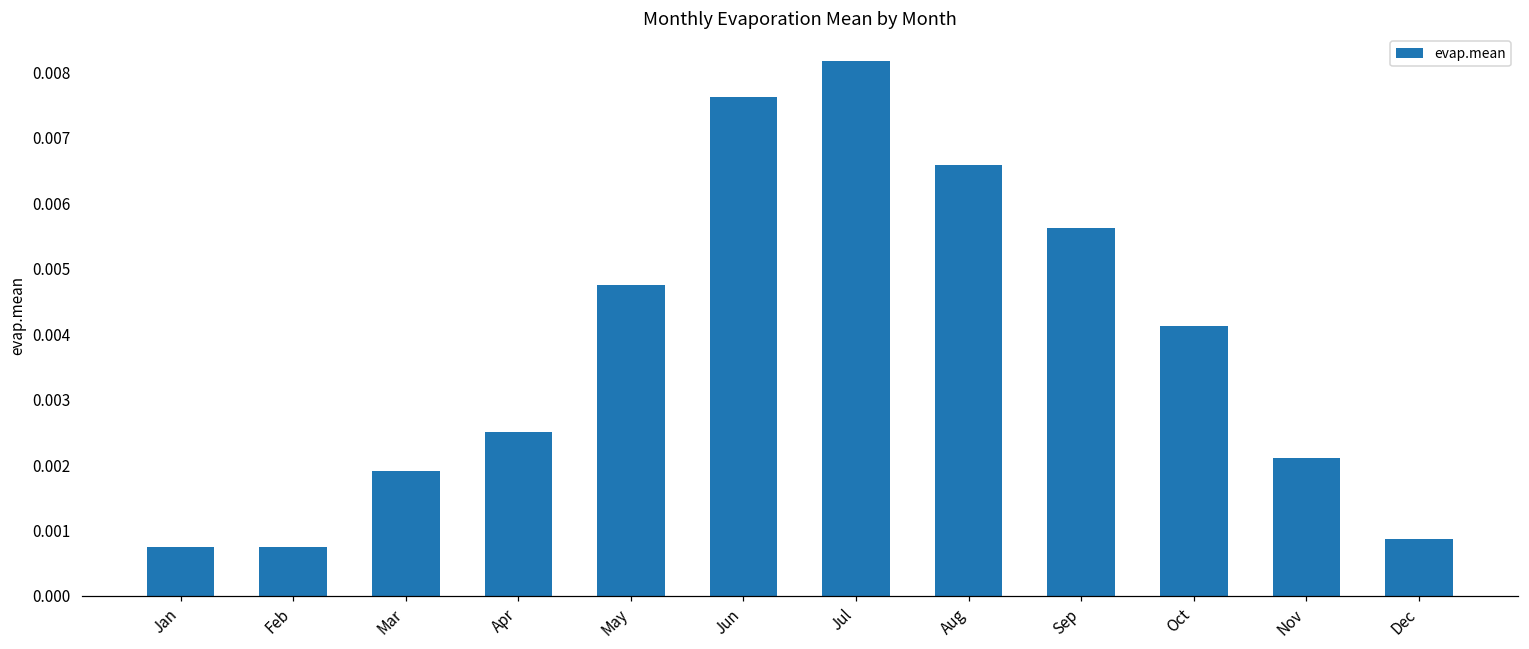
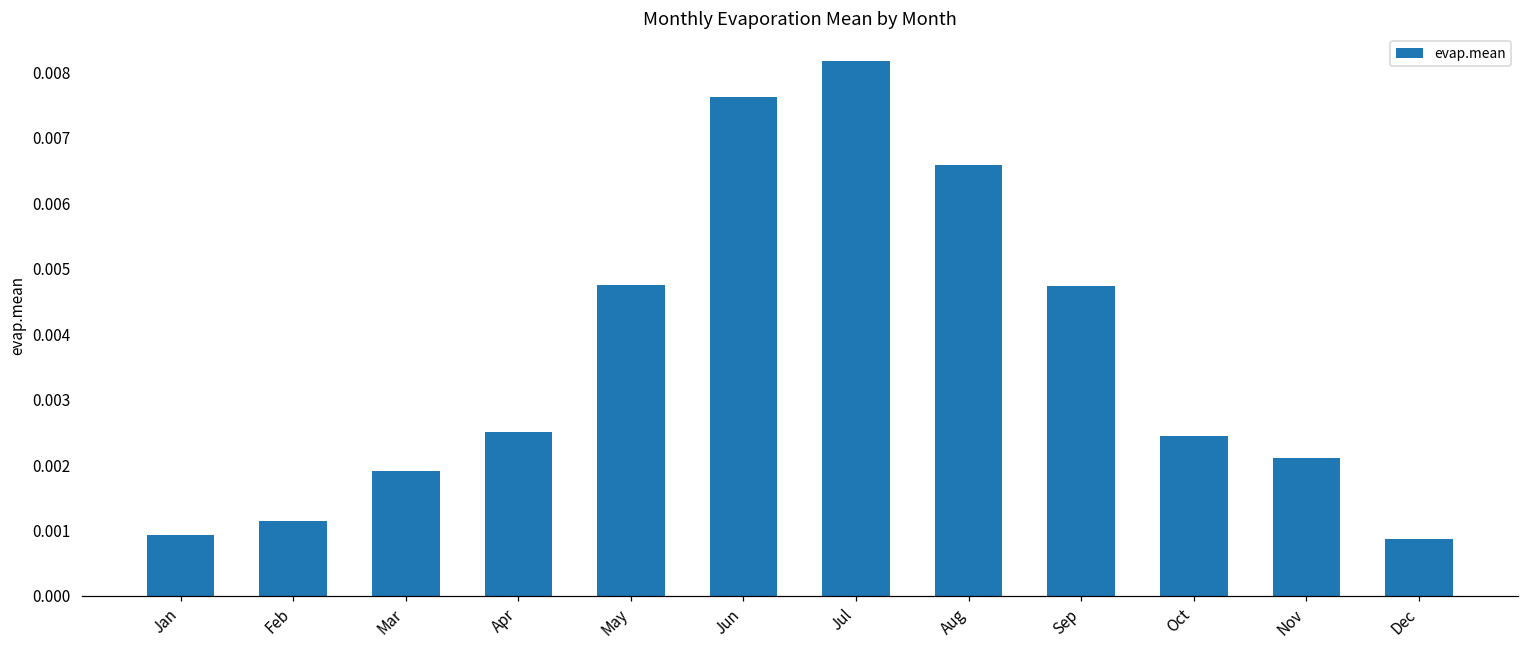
Jan: 0.0008 -> 0.0009
Feb: 0.0008 -> 0.0012
Sep: 0.0056 -> 0.0047
Oct: 0.0041 -> 0.0025
